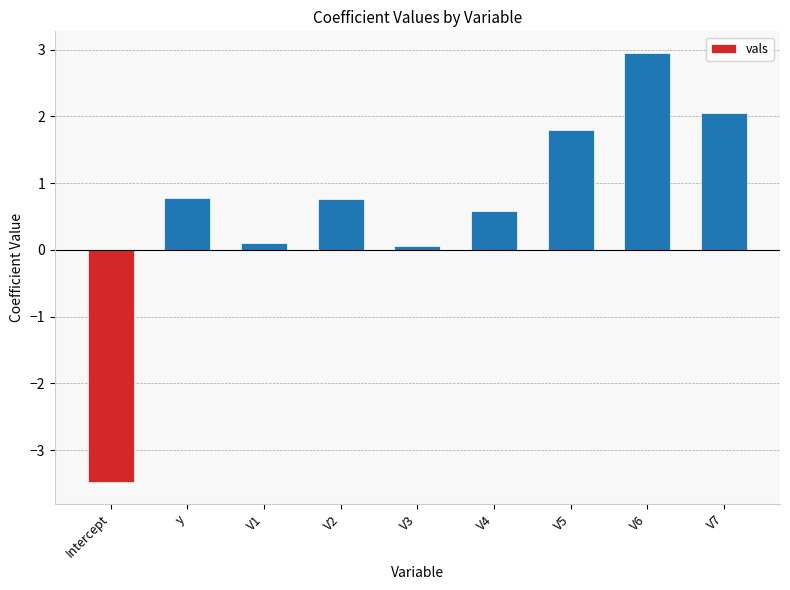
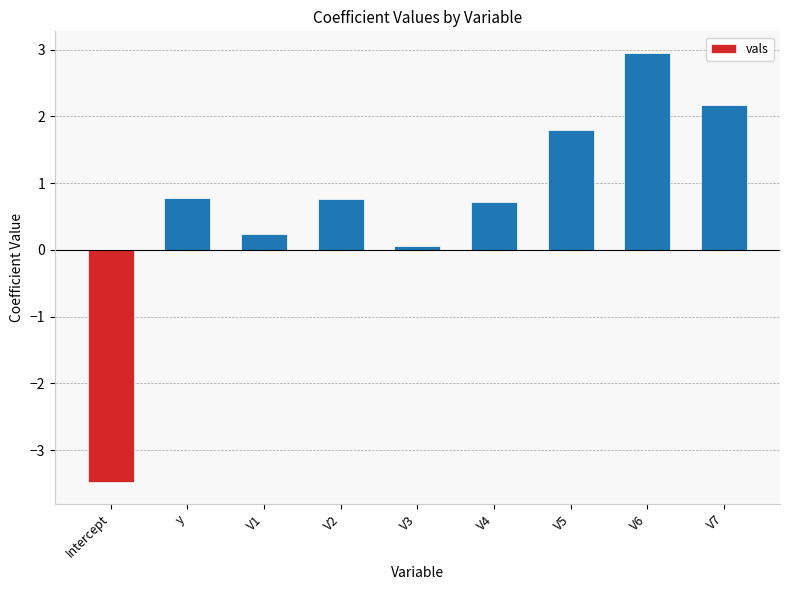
V1: 0.1 -> 0.2
V4: 0.6 -> 0.7
V7: 2.0 -> 2.2
